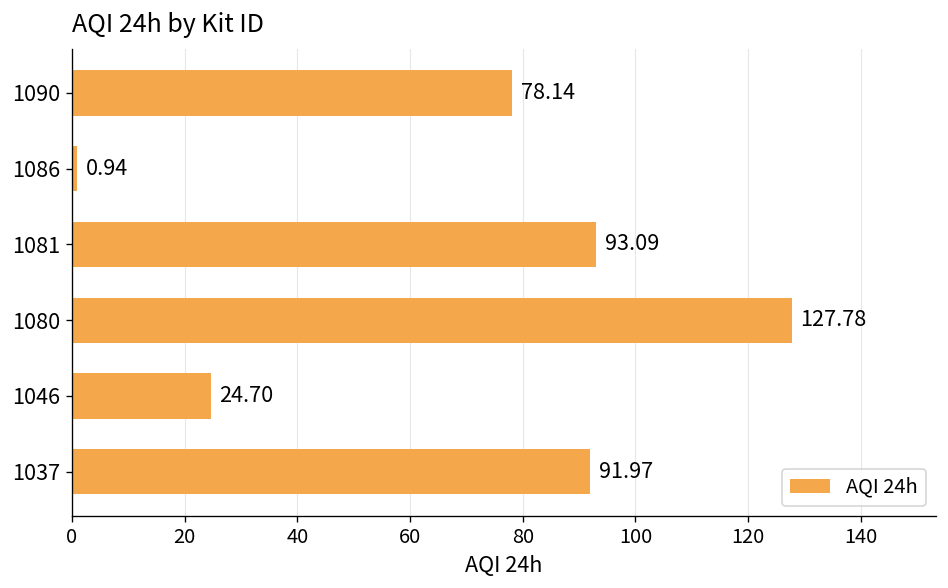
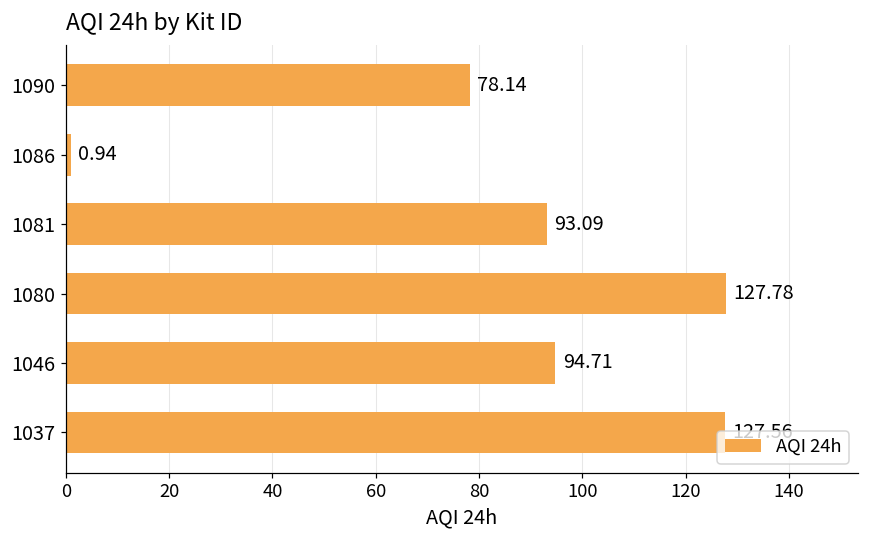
1046: 24.70 -> 94.71
1037: 91.97 -> 127.56
